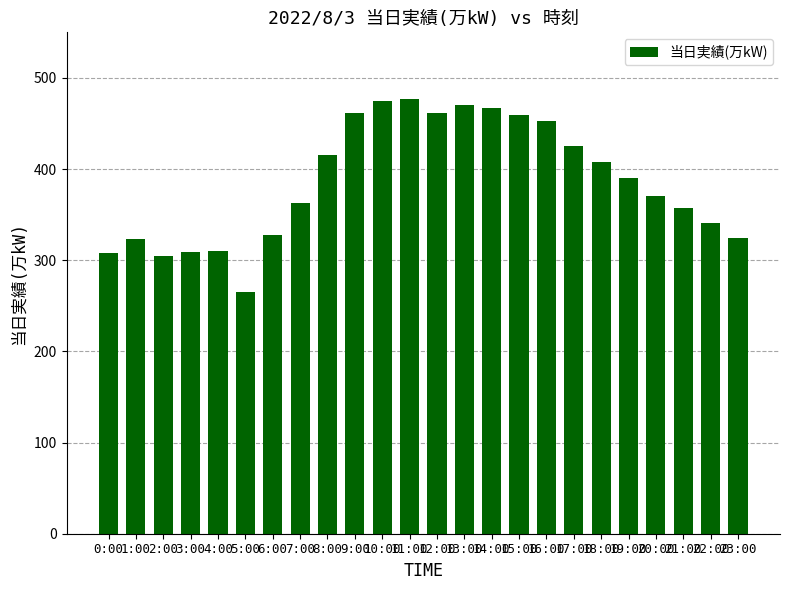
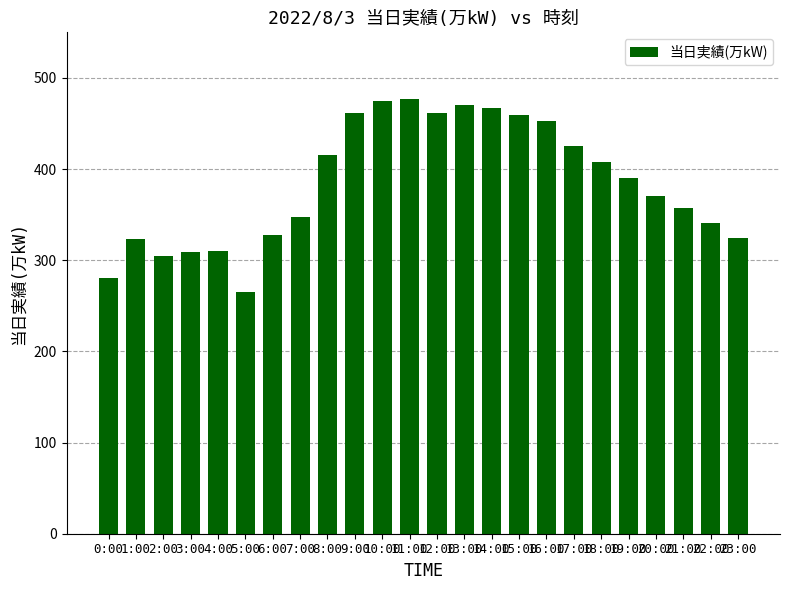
0:00: 310 -> 280
7:00: 360 -> 350
